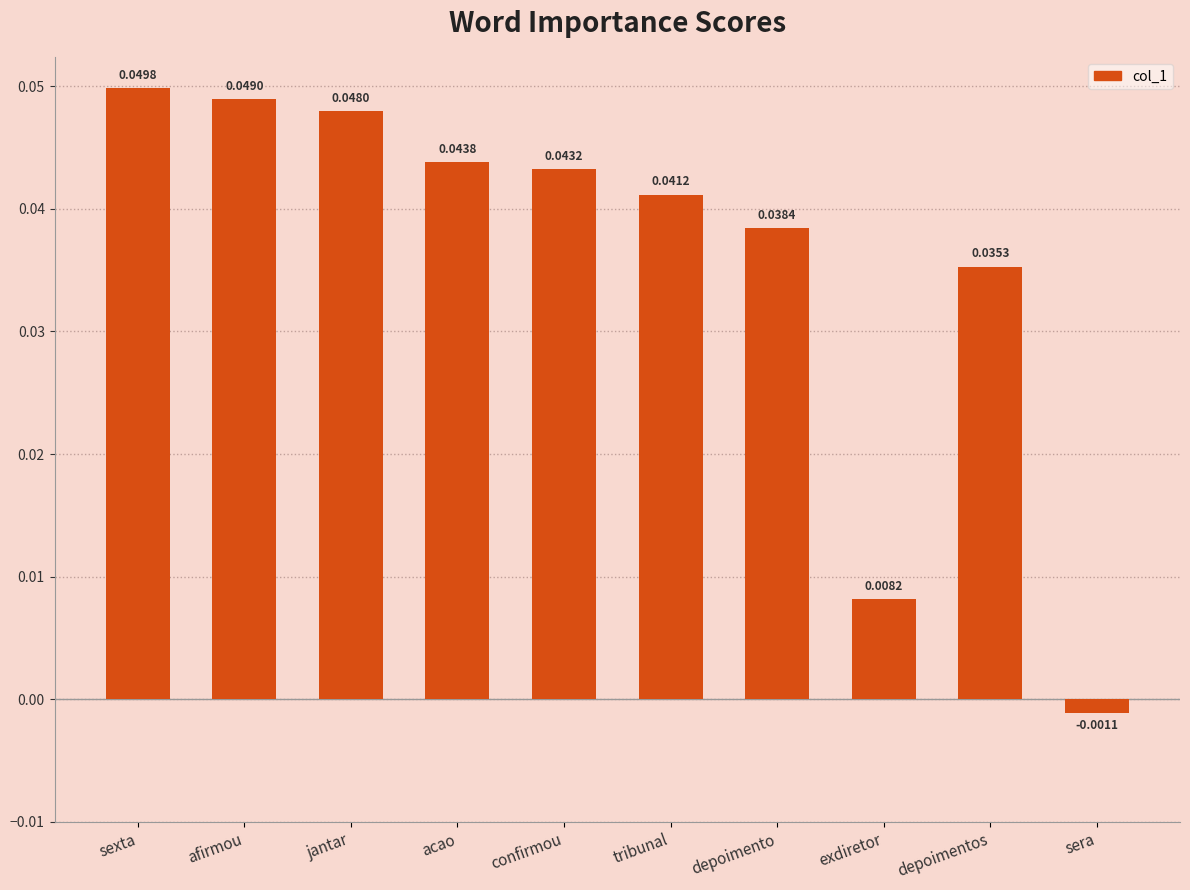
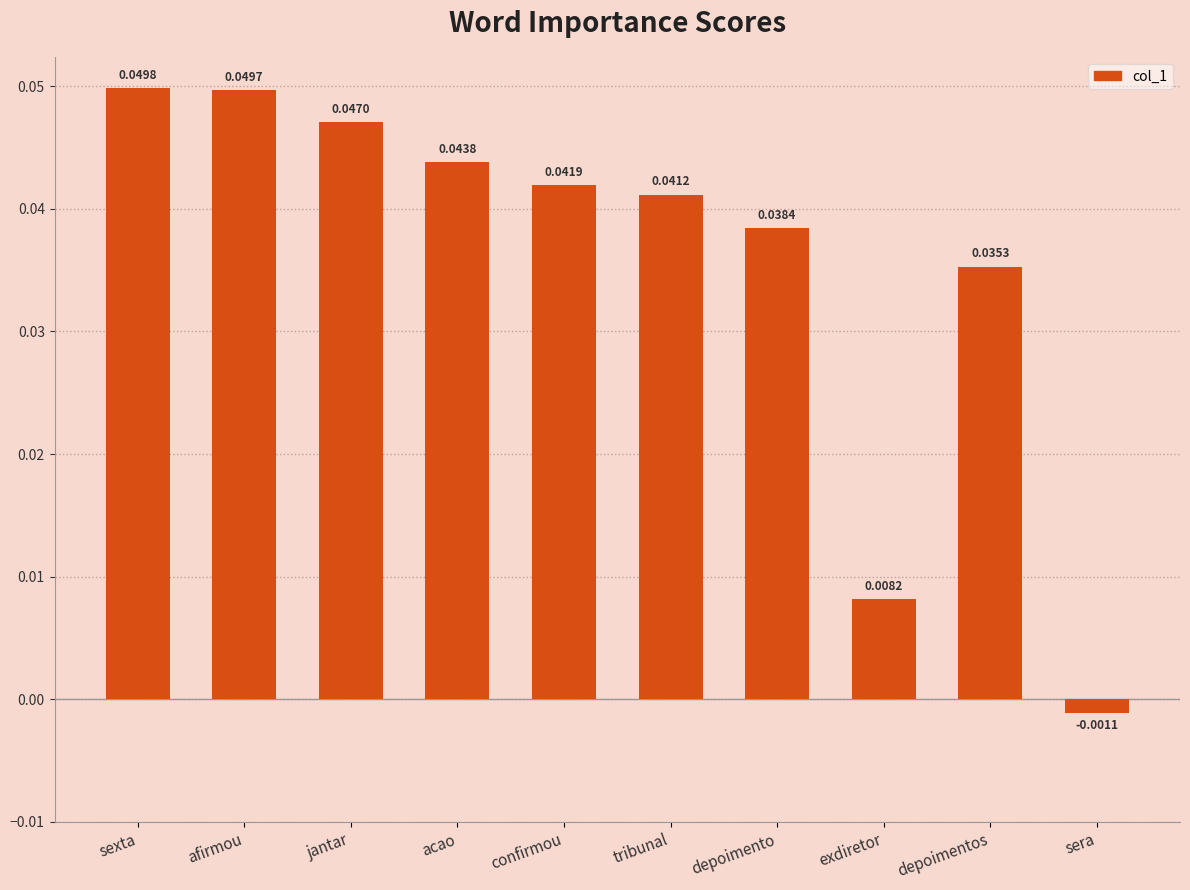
afirmou: 0.0490 -> 0.0497
jantar: 0.0480 -> 0.0470
confirmou: 0.0432 -> 0.0419
